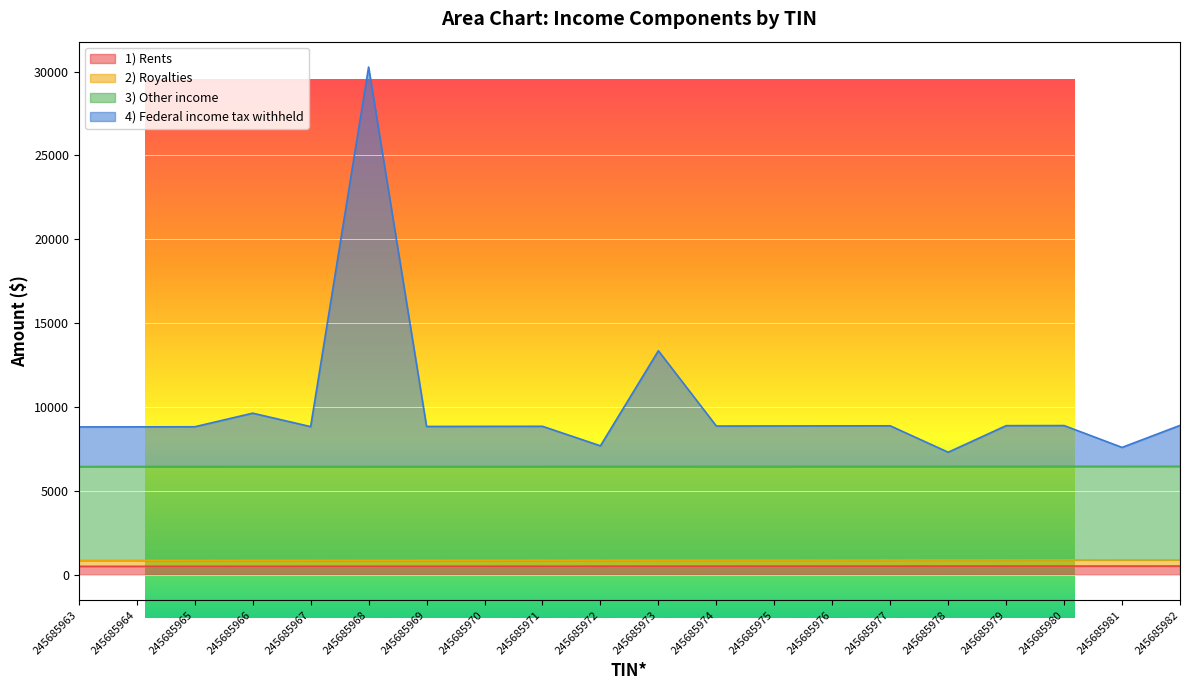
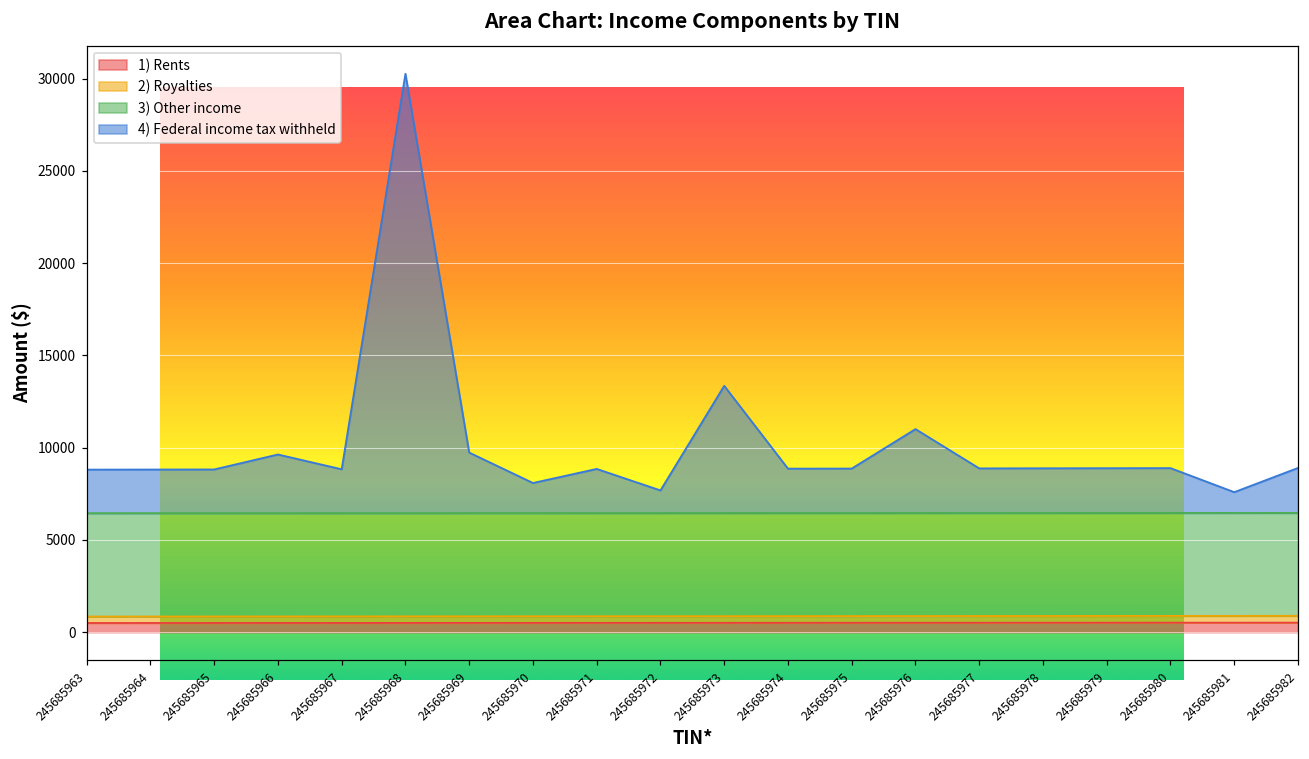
4) Federal income tax withheld, 245685969: 2400 -> 3300
4) Federal income tax withheld, 245685970: 2400 -> 1600
4) Federal income tax withheld, 245685976: 2400 -> 4500
4) Federal income tax withheld, 245685978: 800 -> 2400
